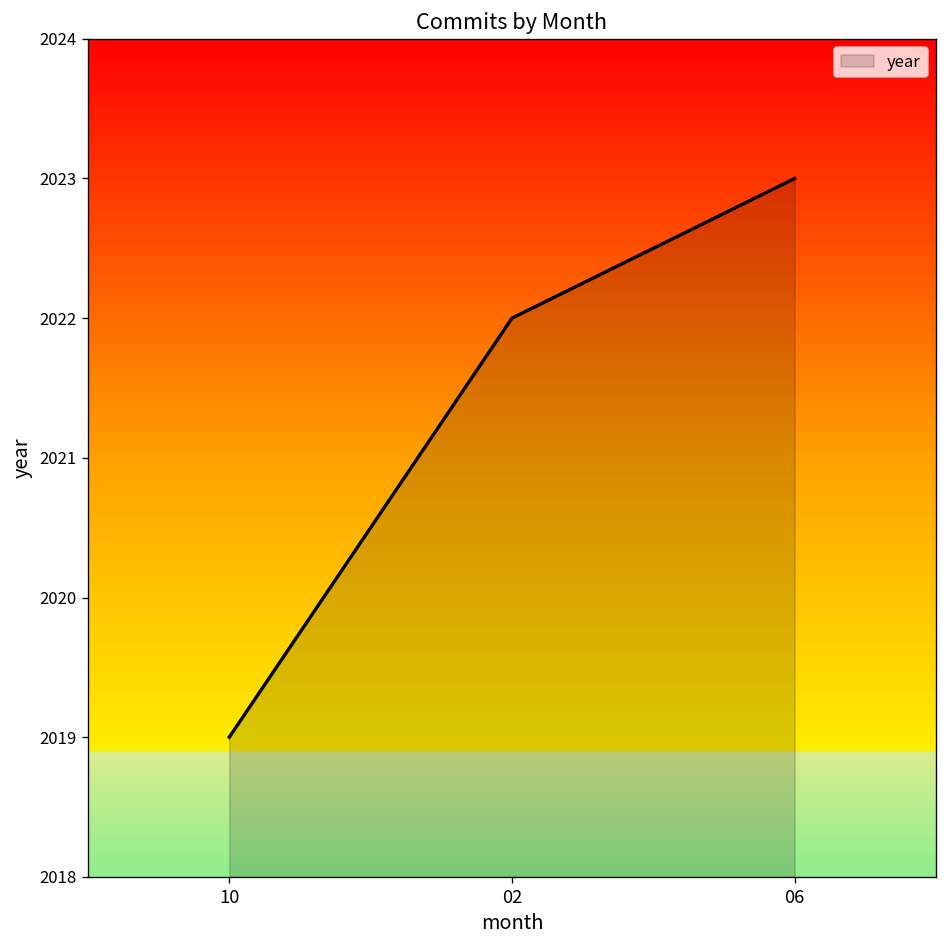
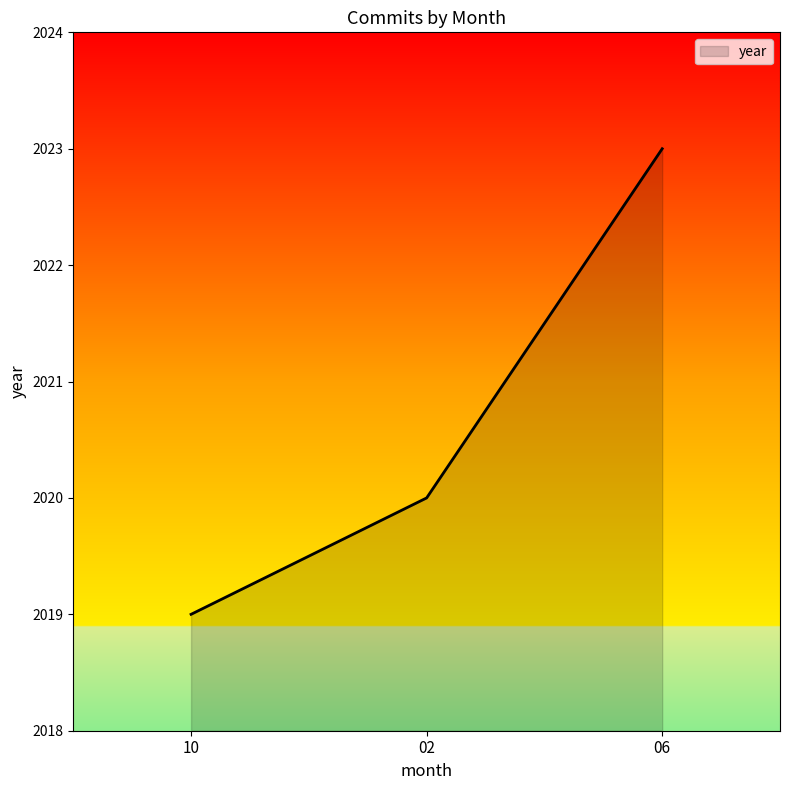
02: 2022 -> 2020
